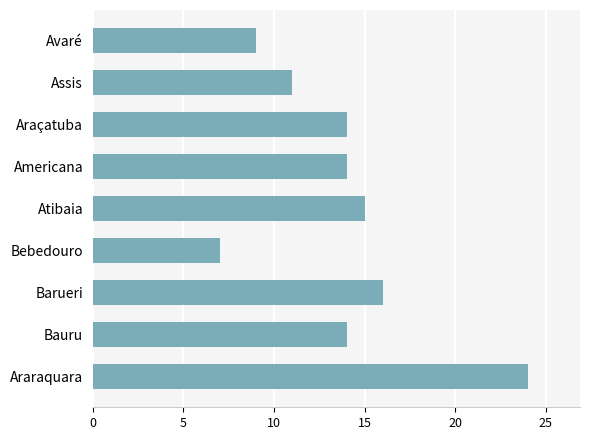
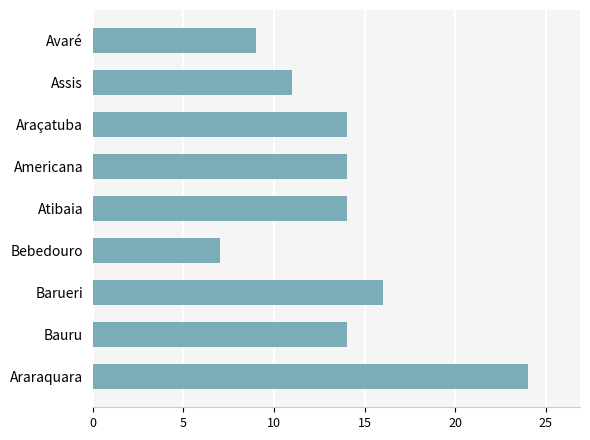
Atibaia: 15 -> 14
